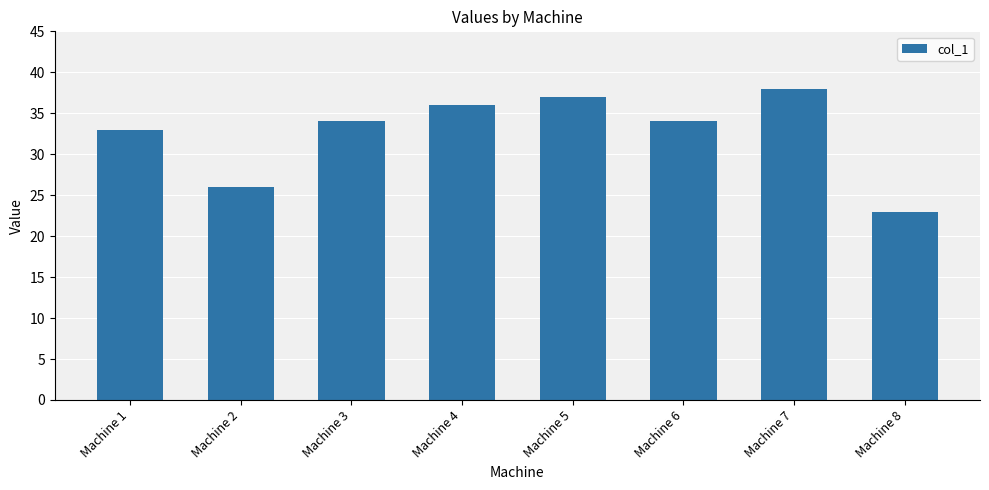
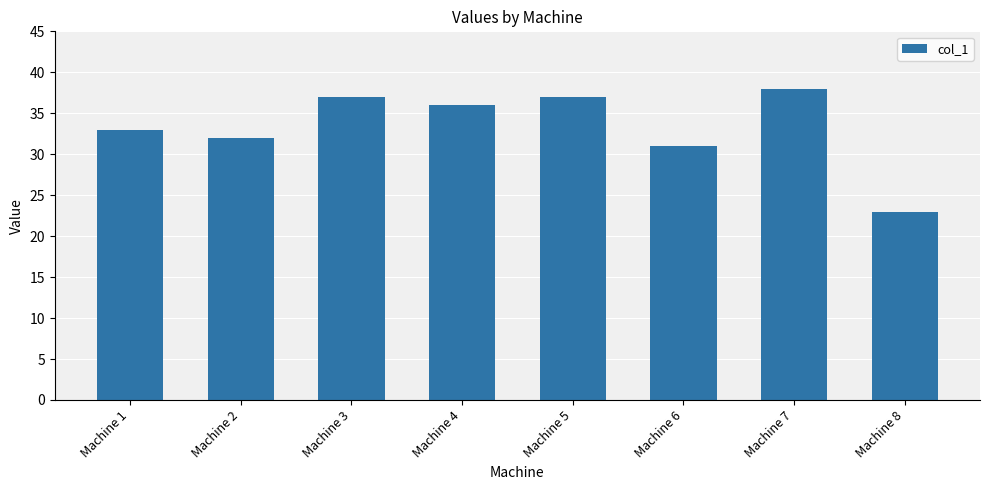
Machine 2: 26 -> 32
Machine 3: 34 -> 37
Machine 6: 34 -> 31
